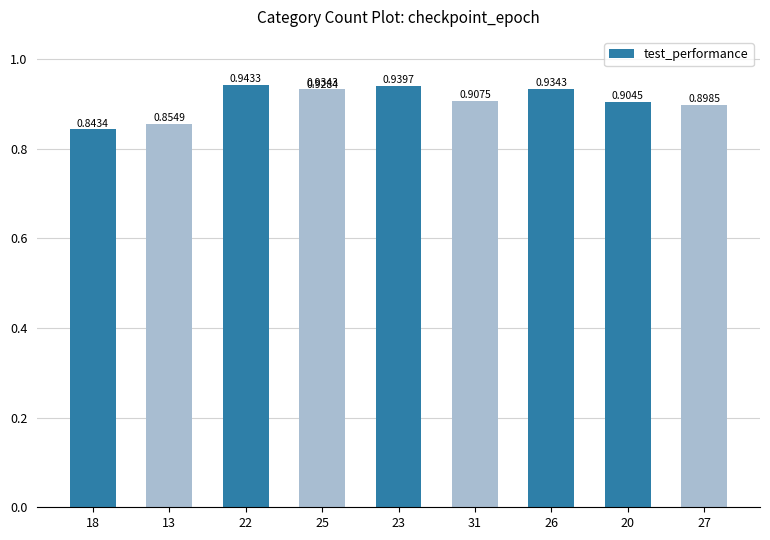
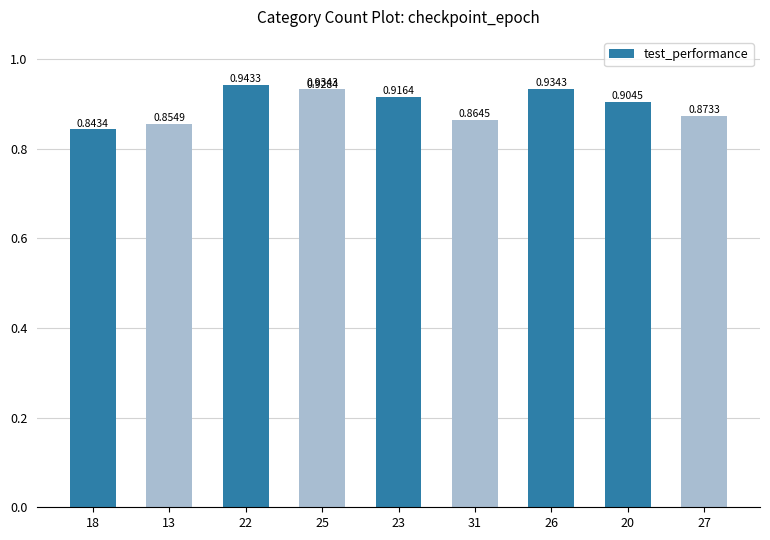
23: 0.9397 -> 0.9164
31: 0.9075 -> 0.8645
27: 0.8985 -> 0.8733
